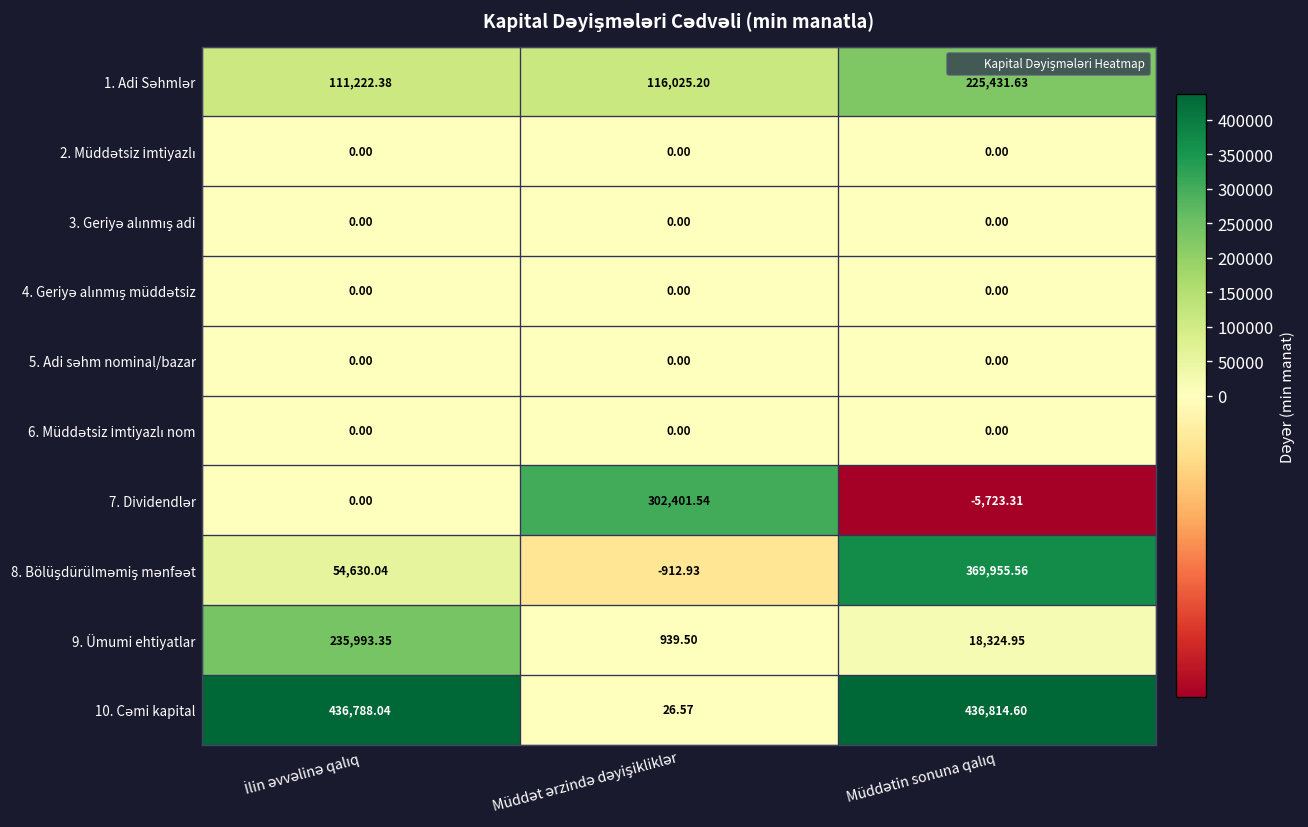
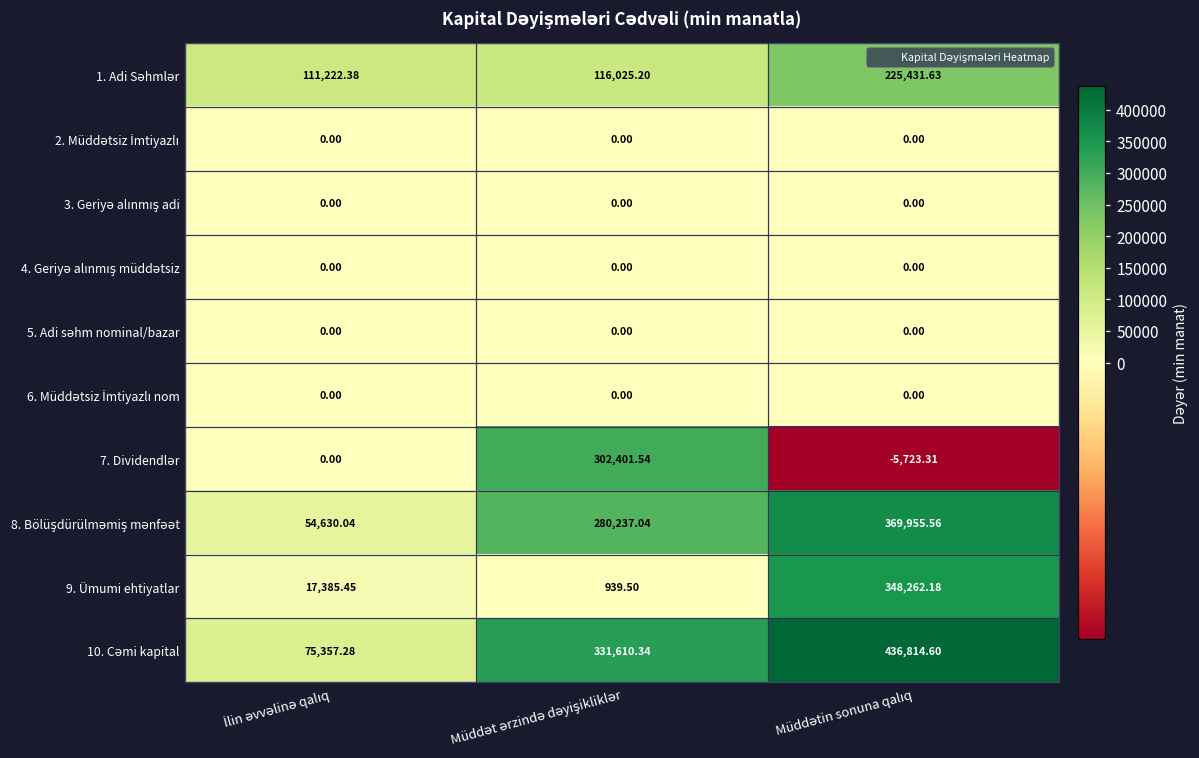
8. Bölüşdürülməmiş mənfəət, Müddət ərzində dəyişikliklər: -912.93 -> 280,237.04
9. Ümumi ehtiyatlar, İlin əvvəlinə qalıq: 235,993.35 -> 17,385.45
9. Ümumi ehtiyatlar, Müddətin sonuna qalıq: 18,324.95 -> 348,262.18
10. Cəmi kapital, İlin əvvəlinə qalıq: 436,788.04 -> 75,357.28
10. Cəmi kapital, Müddət ərzində dəyişikliklər: 26.57 -> 331,610.34
